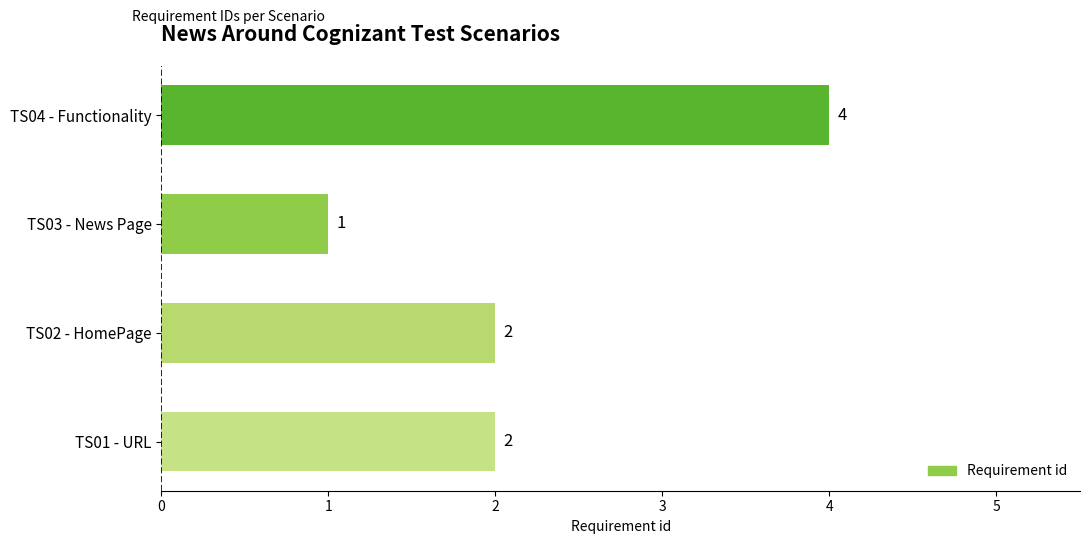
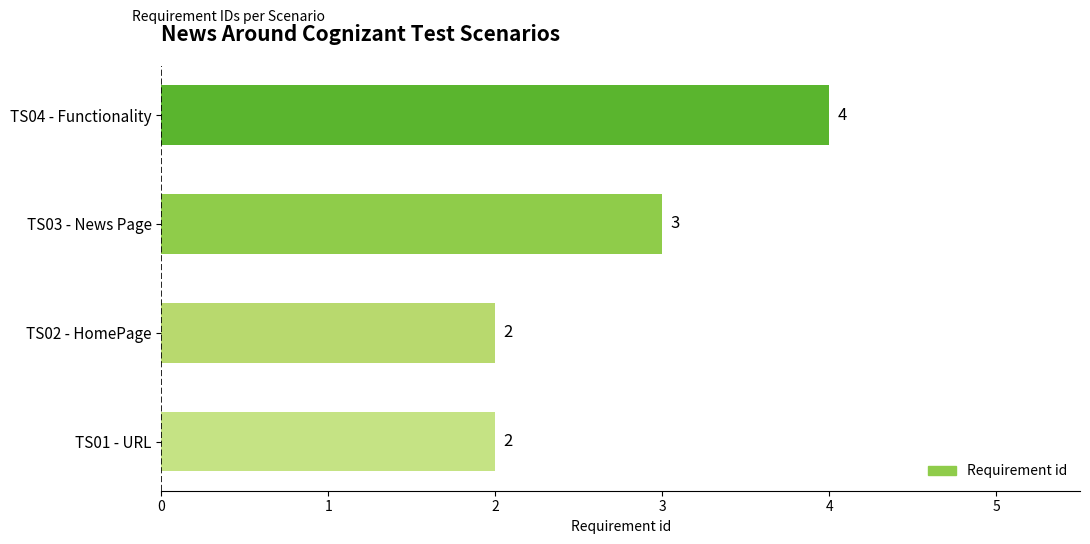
TS03 - News Page: 1 -> 3
